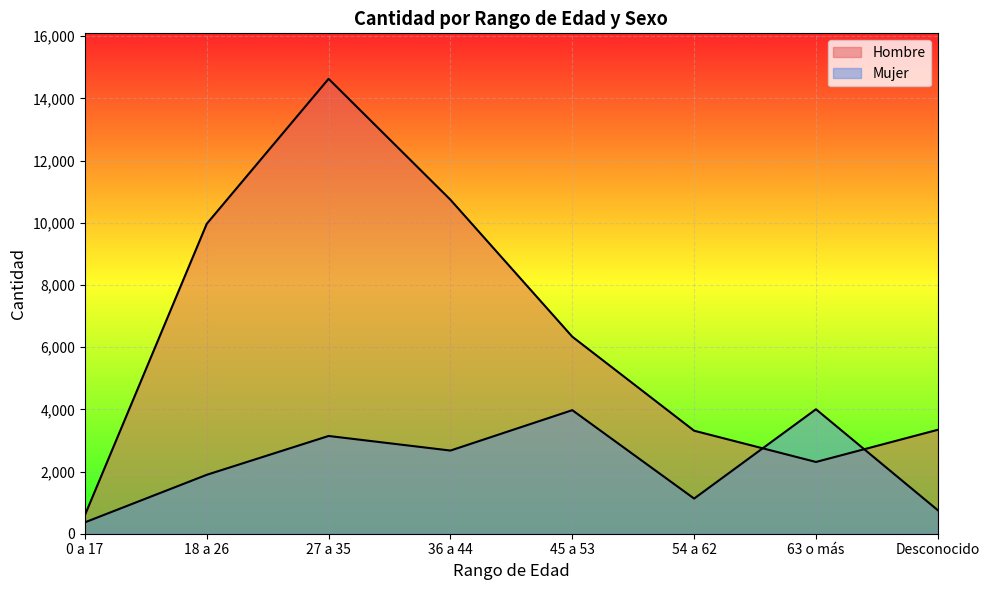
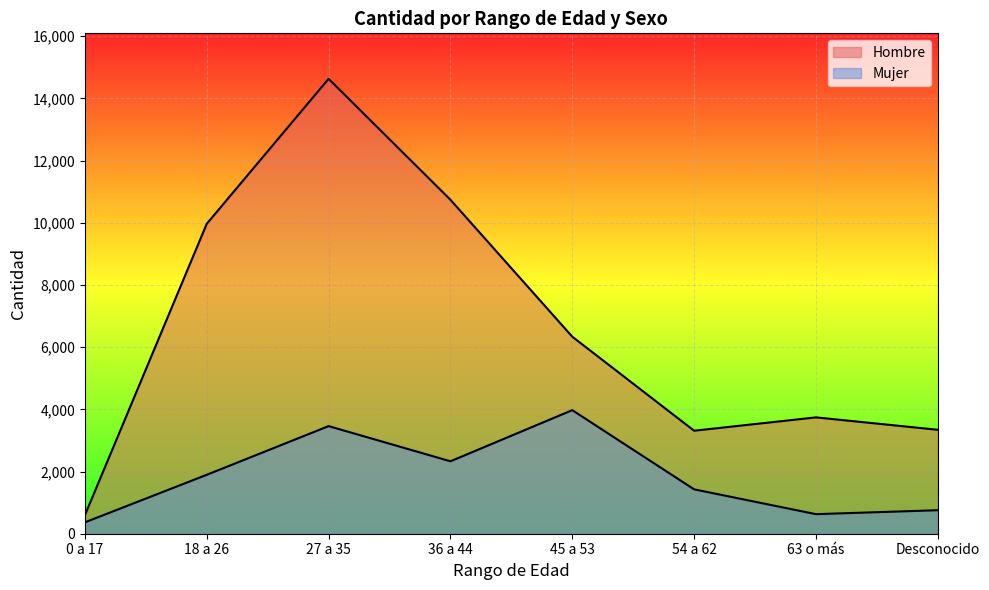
Mujer, 27 a 35: 3,100 -> 3,500
Mujer, 36 a 44: 2,700 -> 2,300
Mujer, 54 a 62: 1,100 -> 1,400
Hombre, 63 o más: 2,300 -> 3,700
Mujer, 63 o más: 4,000 -> 600
